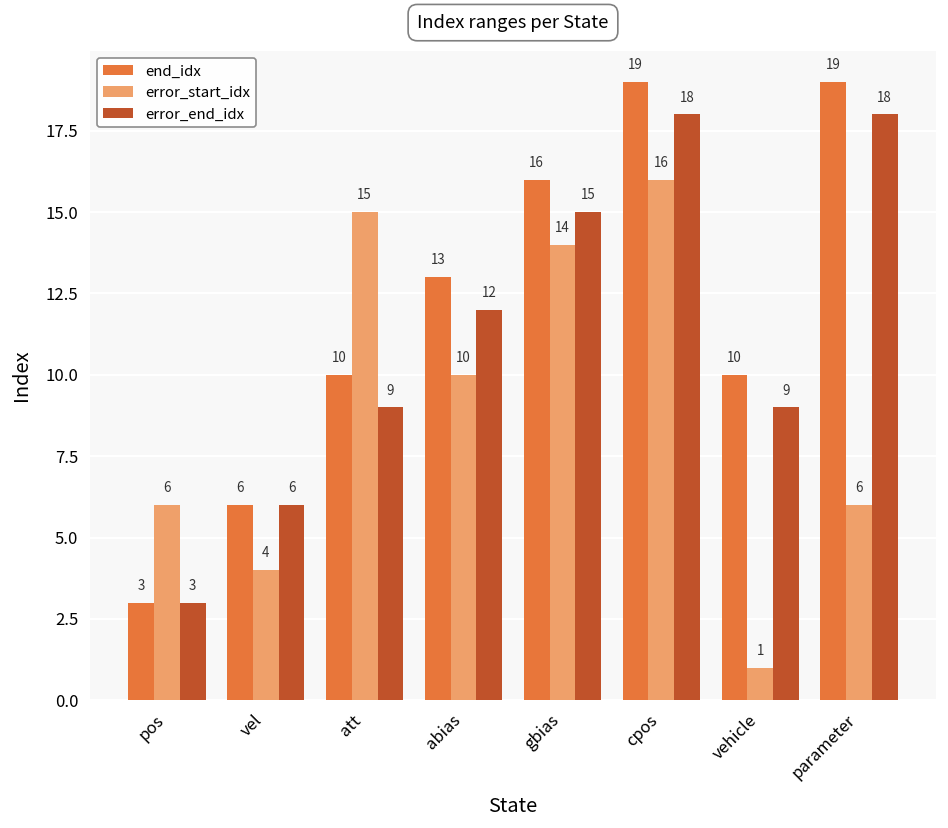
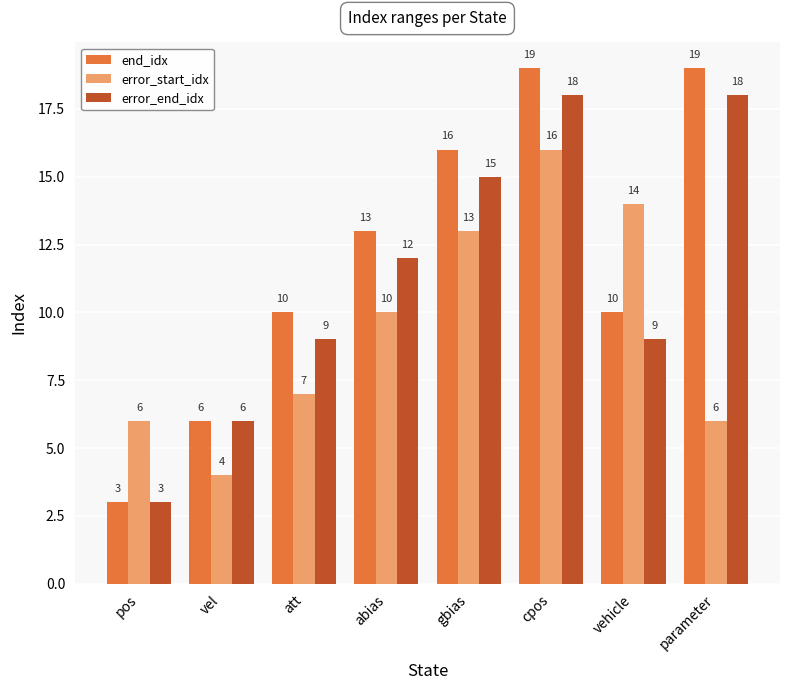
error_start_idx, att: 15 -> 7
error_start_idx, gbias: 14 -> 13
error_start_idx, vehicle: 1 -> 14
